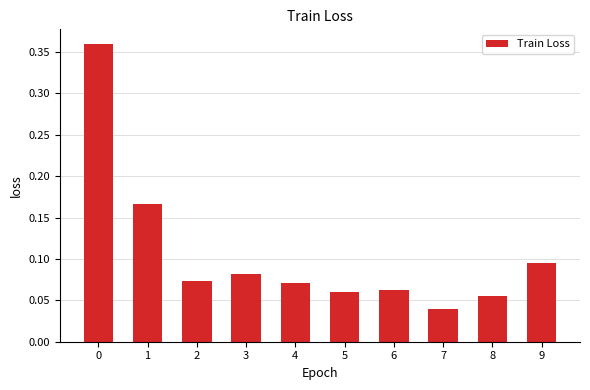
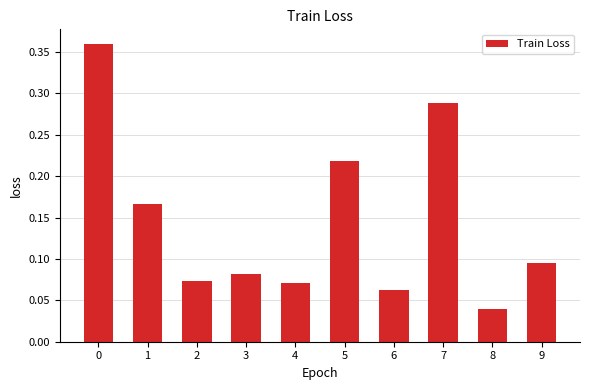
5: 0.06 -> 0.22
7: 0.04 -> 0.29
8: 0.06 -> 0.04
